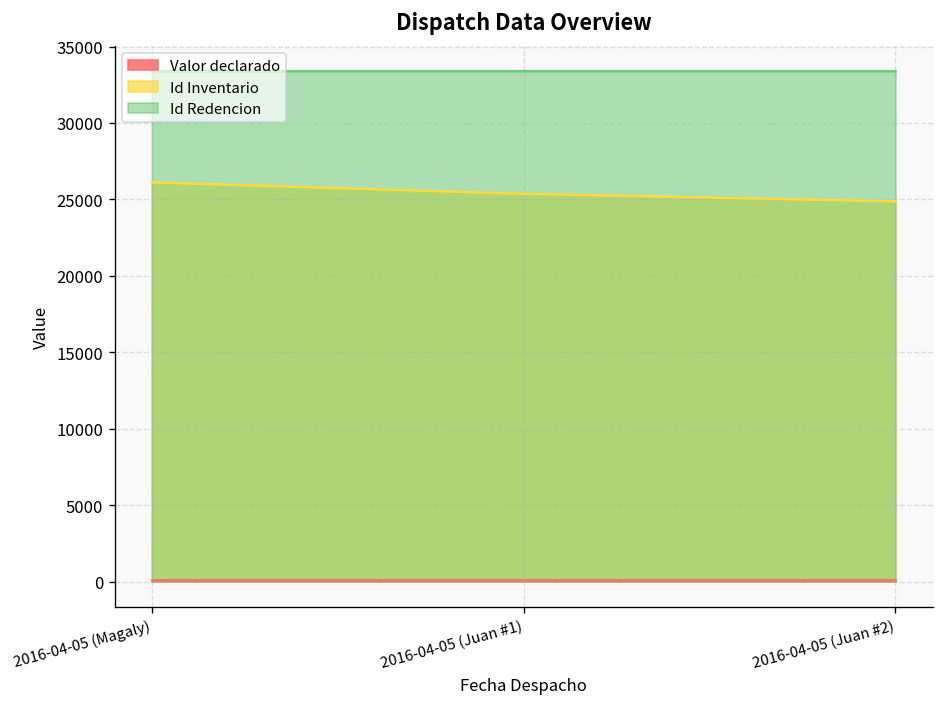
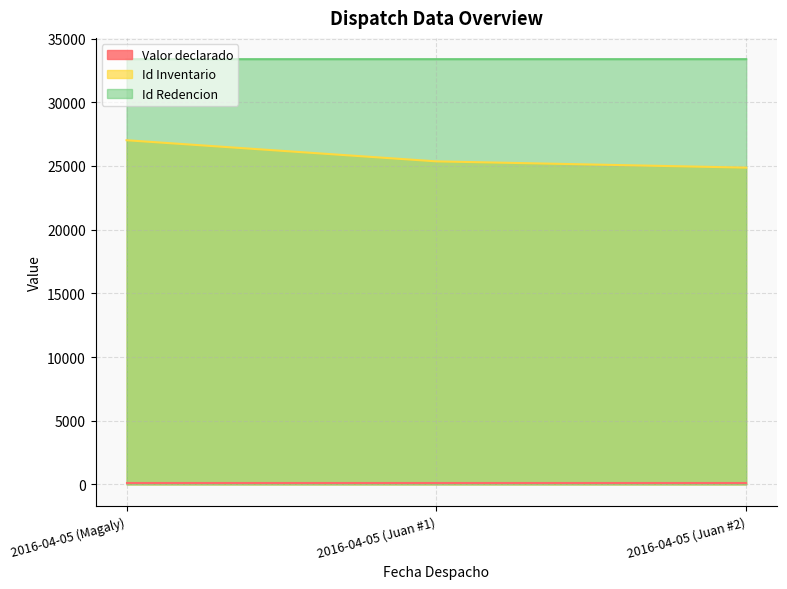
Id Inventario, 2016-04-05 (Magaly): 26100 -> 27000
